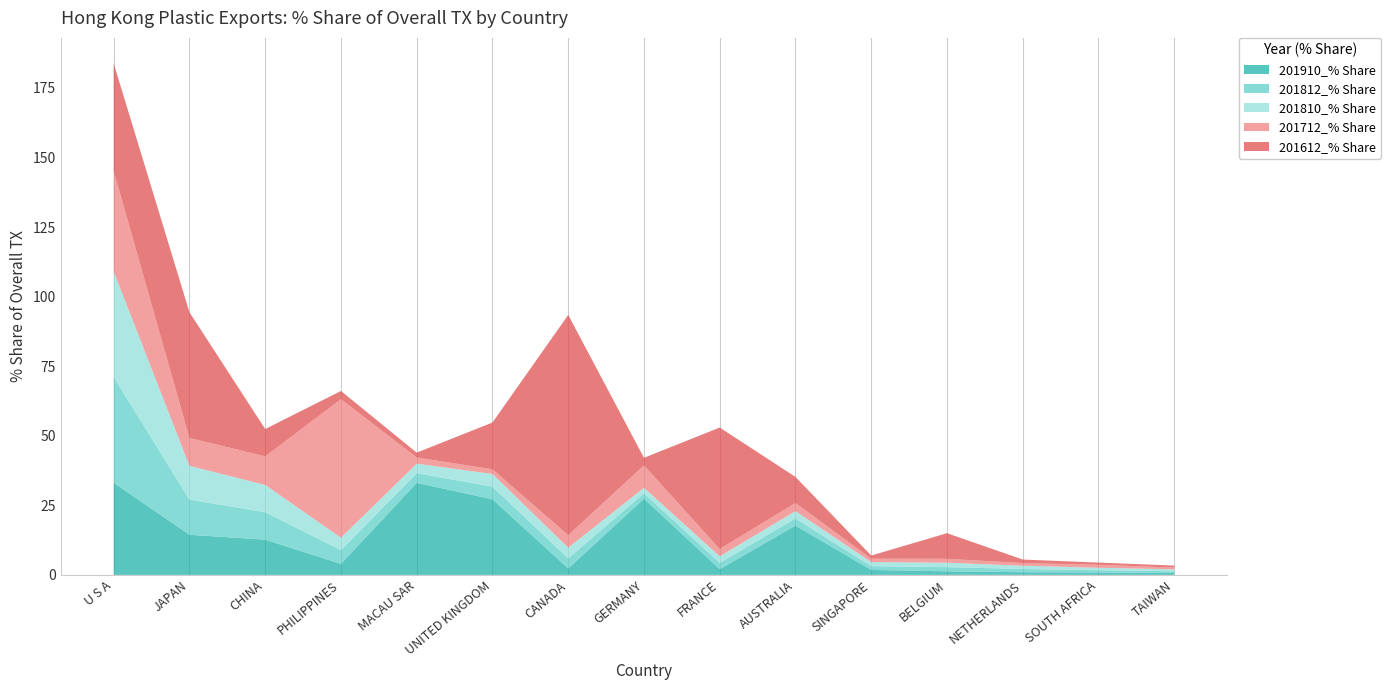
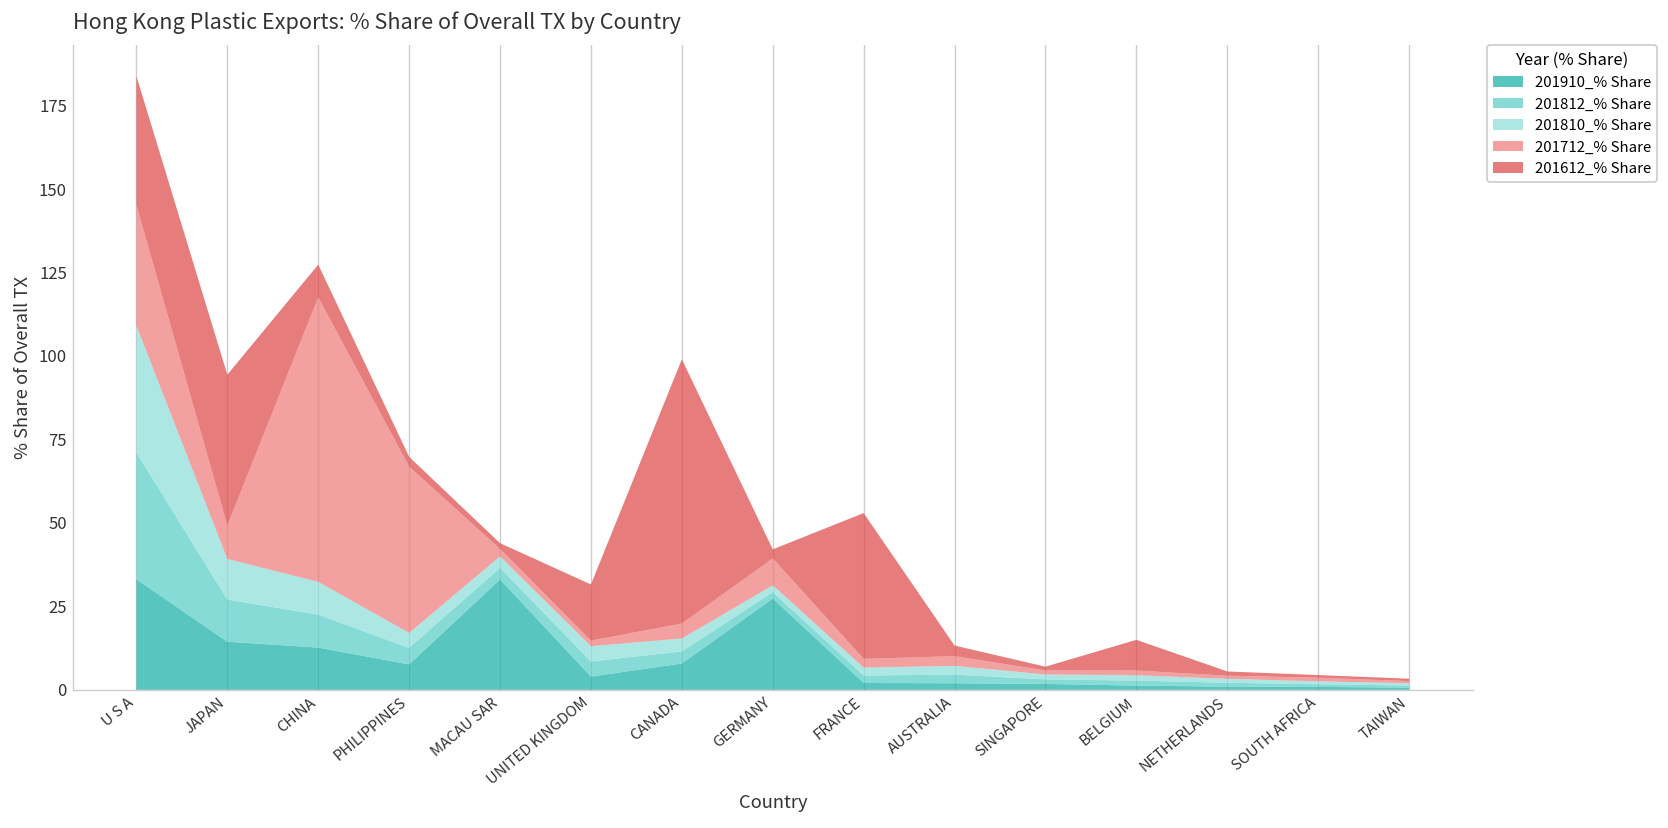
201712_% Share, CHINA: 10 -> 85
201910_% Share, PHILIPPINES: 4 -> 8
201910_% Share, UNITED KINGDOM: 27 -> 4
201910_% Share, CANADA: 2 -> 8
201910_% Share, AUSTRALIA: 18 -> 2
201612_% Share, AUSTRALIA: 9 -> 3
